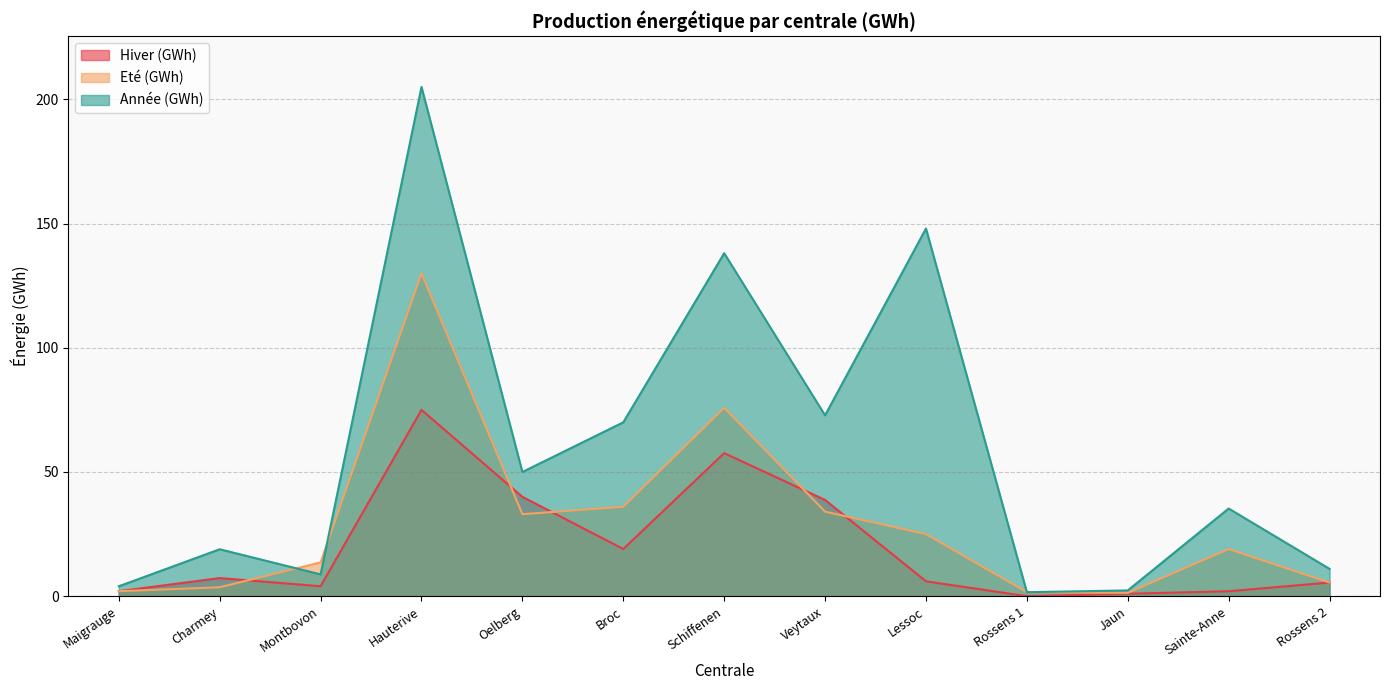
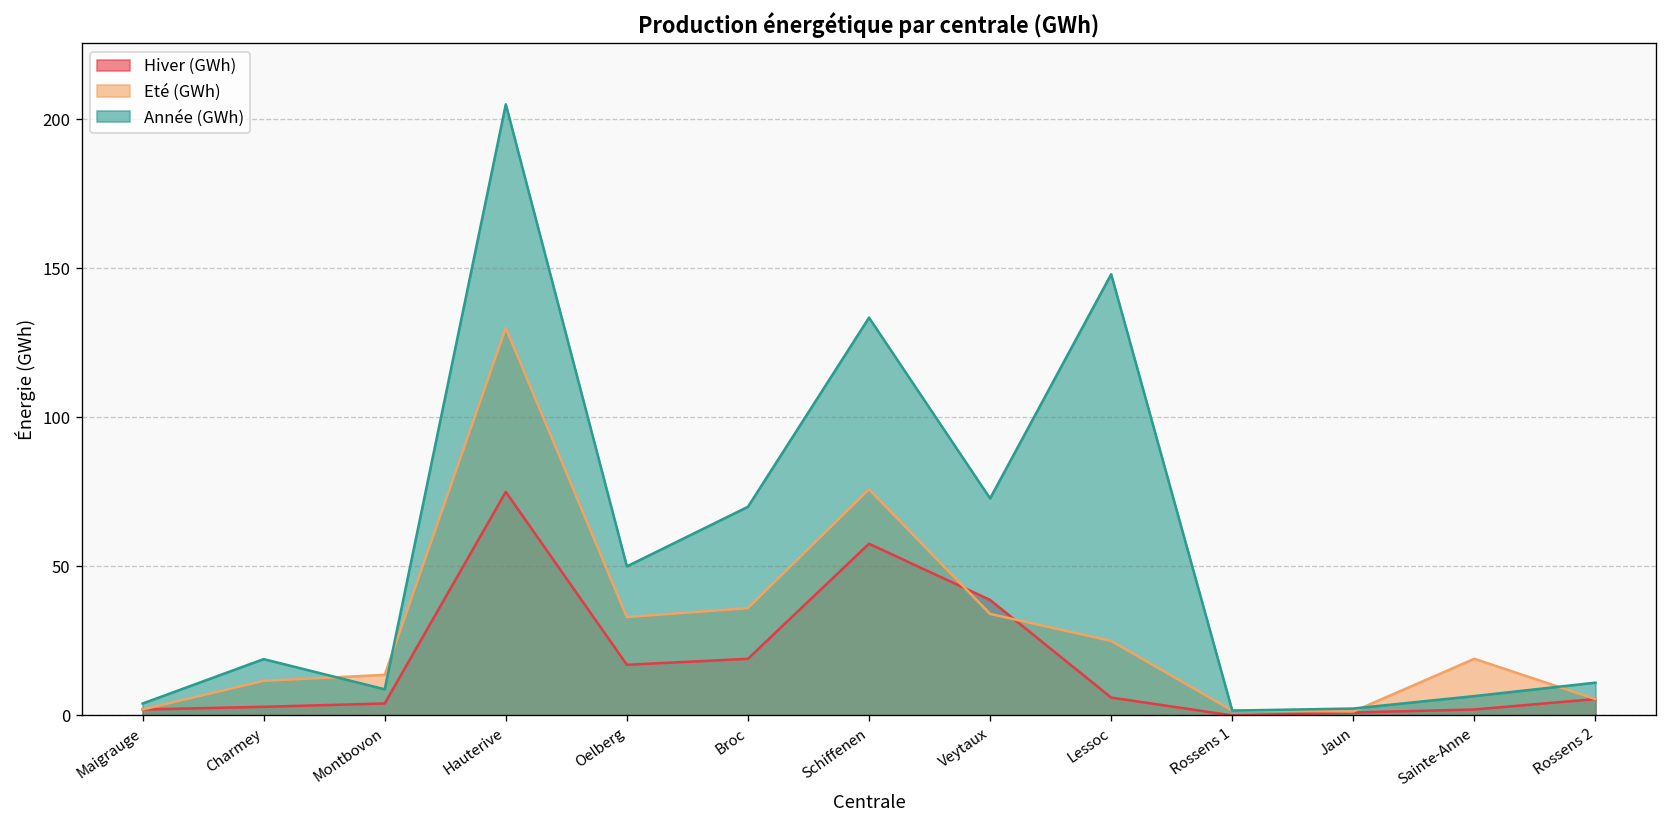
Hiver (GWh), Charmey: 7 -> 3
Eté (GWh), Charmey: 4 -> 12
Hiver (GWh), Oelberg: 40 -> 17
Année (GWh), Schiffenen: 138 -> 133
Année (GWh), Sainte-Anne: 35 -> 7
